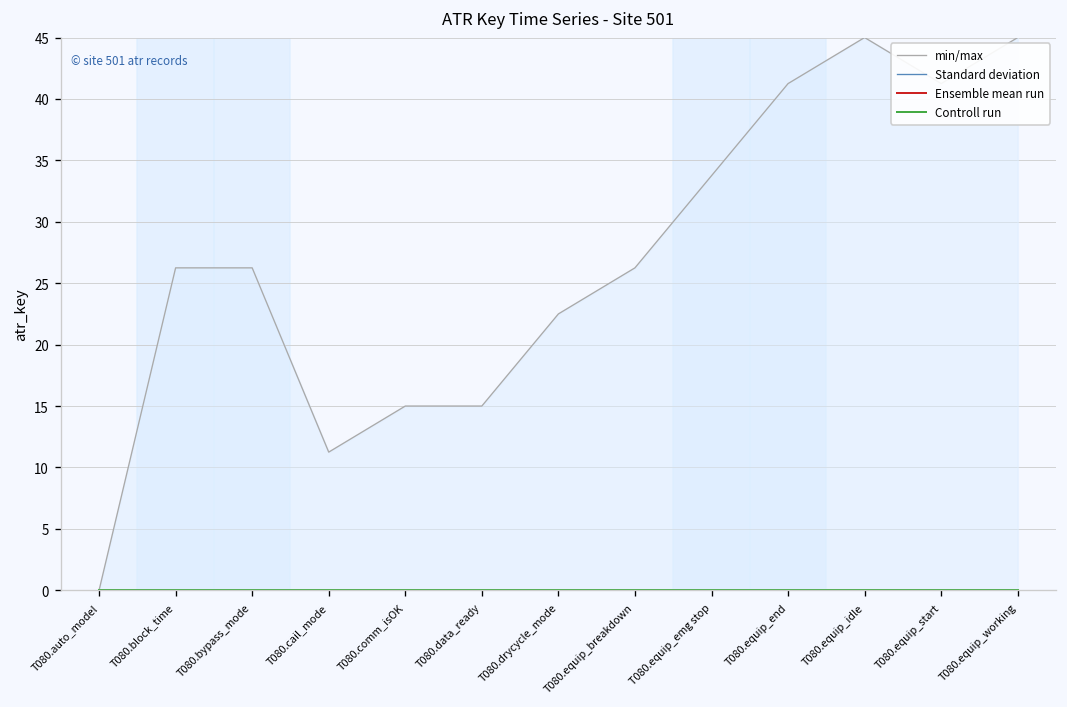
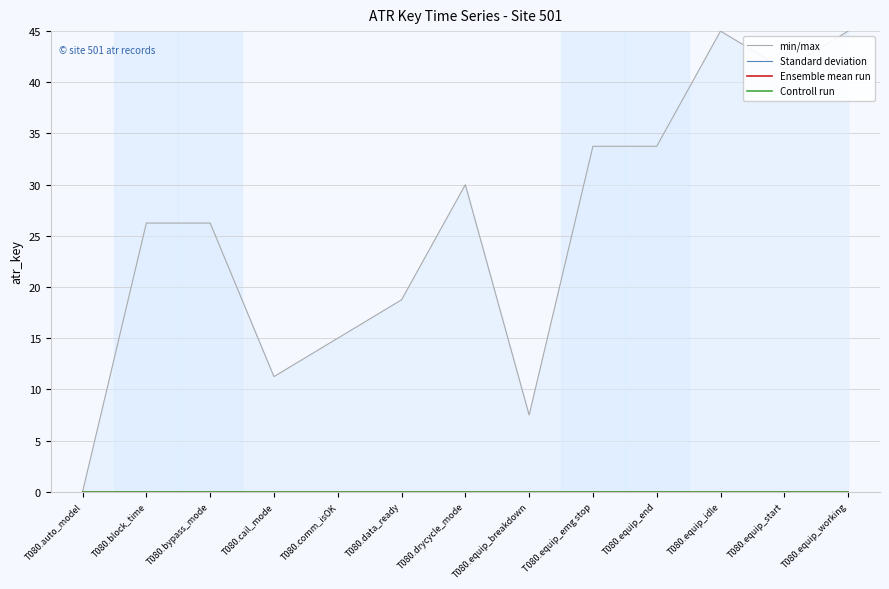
min/max, T080.data_ready: 15.0 -> 18.8
min/max, T080.drycycle_mode: 22.5 -> 30.0
min/max, T080.equip_breakdown: 26.3 -> 7.5
min/max, T080.equip_end: 41.3 -> 33.8
